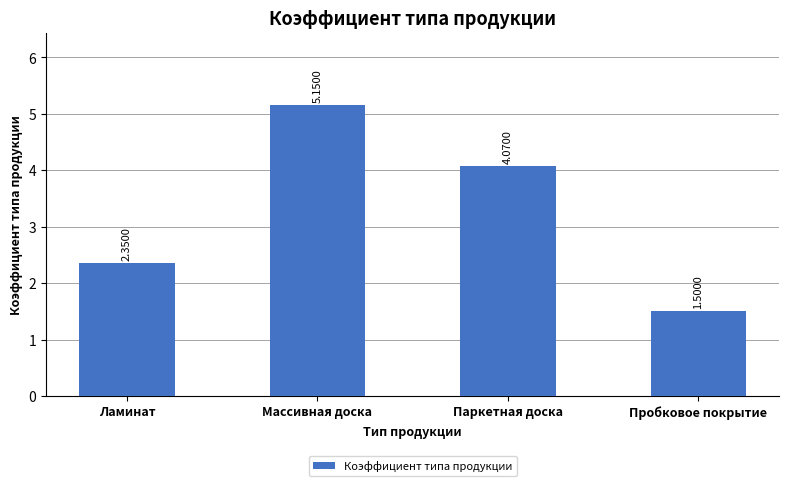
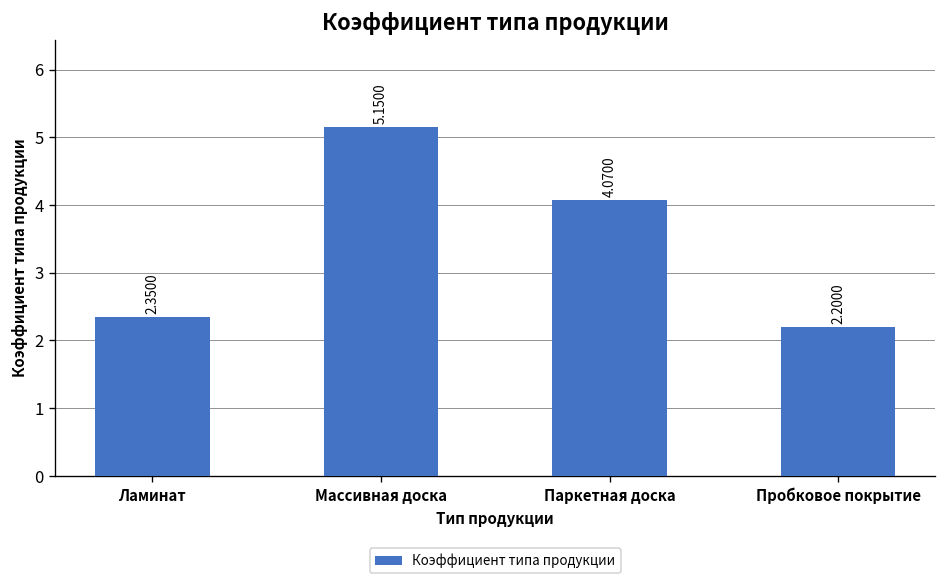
Пробковое покрытие: 1.5000 -> 2.2000
